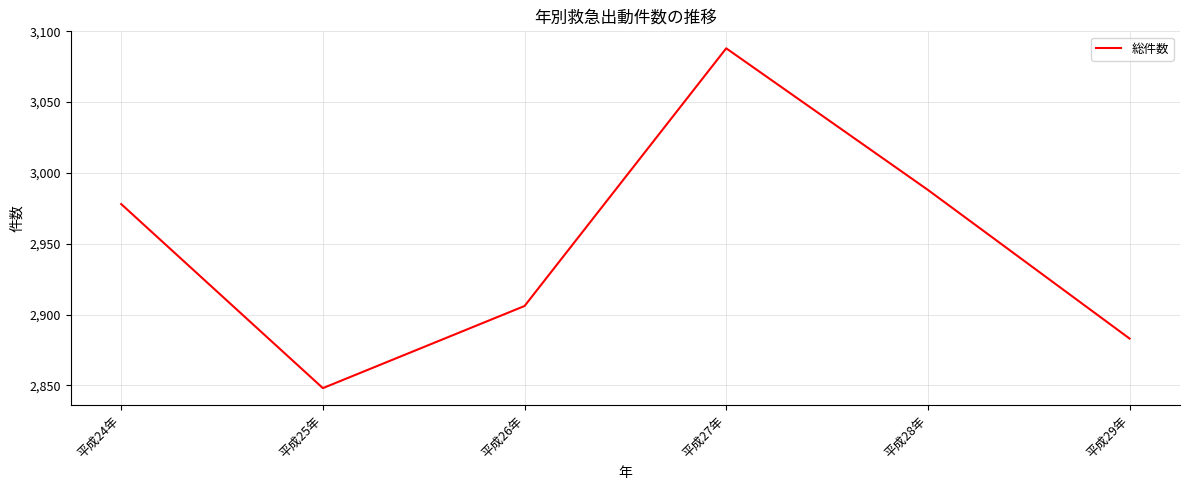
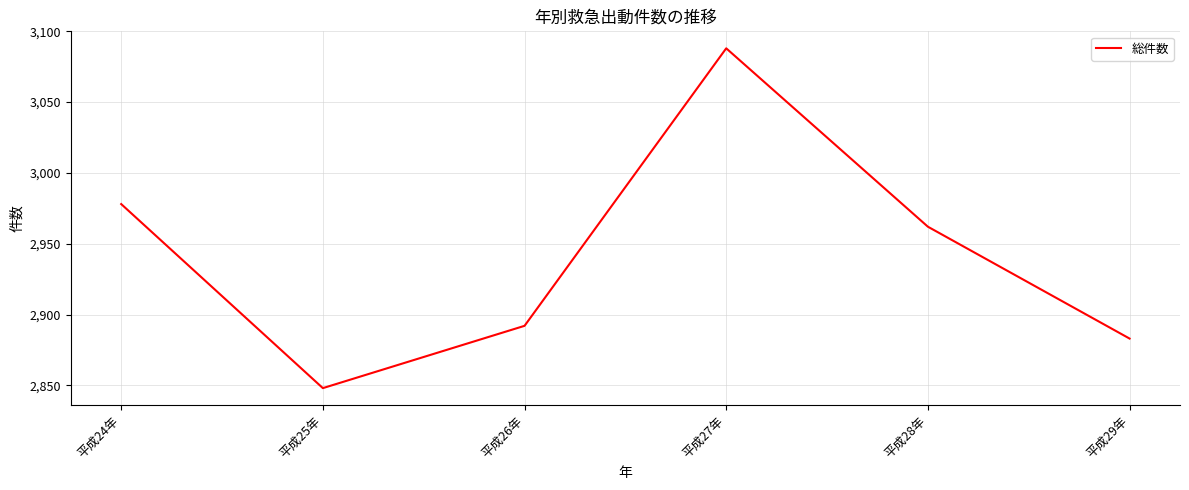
平成26年: 2,906 -> 2,892
平成28年: 2,988 -> 2,962
